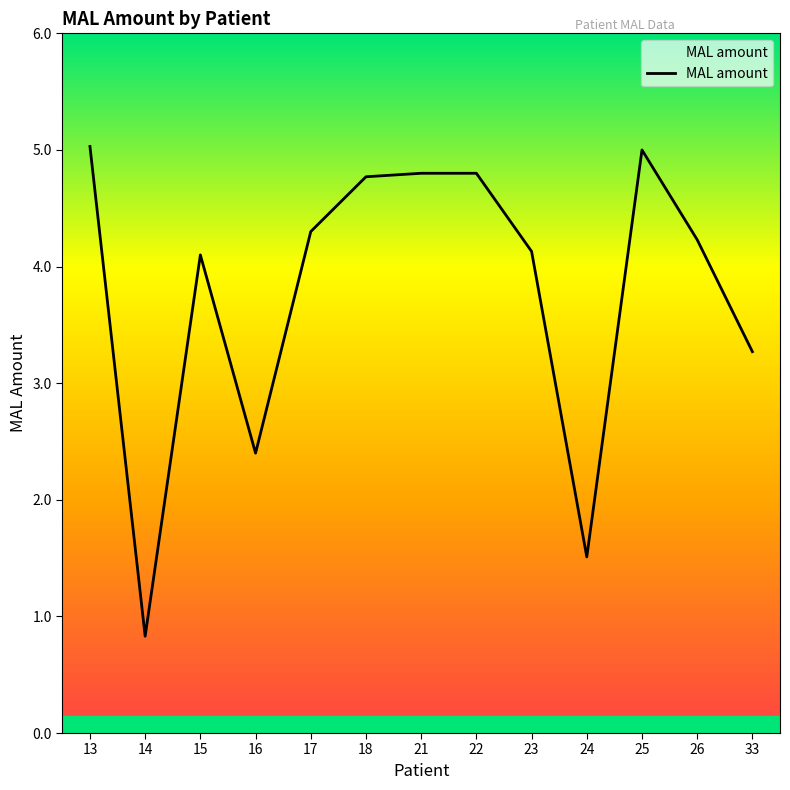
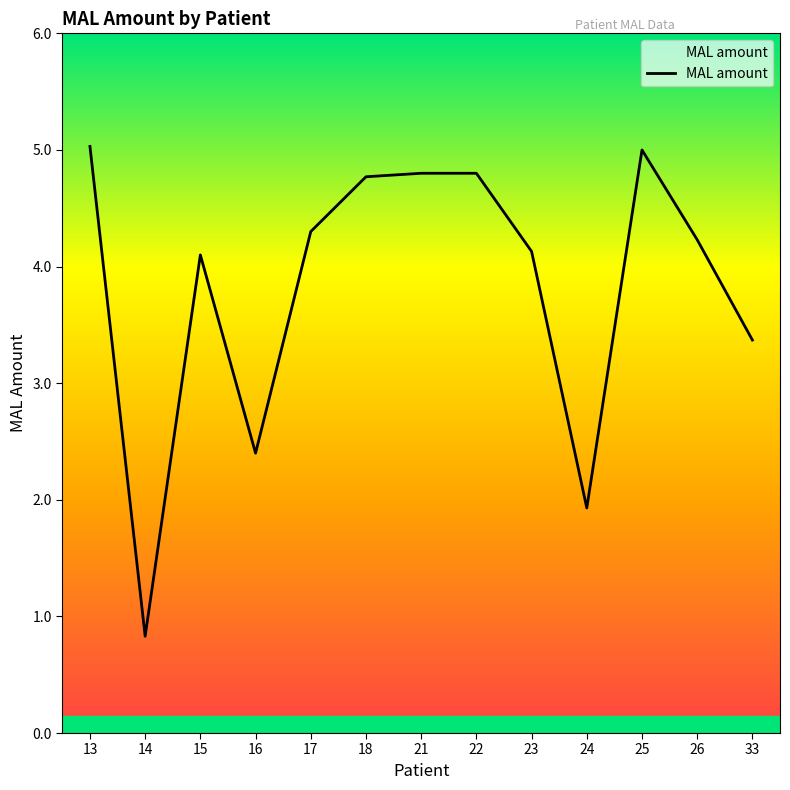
24: 1.51 -> 1.93
33: 3.27 -> 3.37
